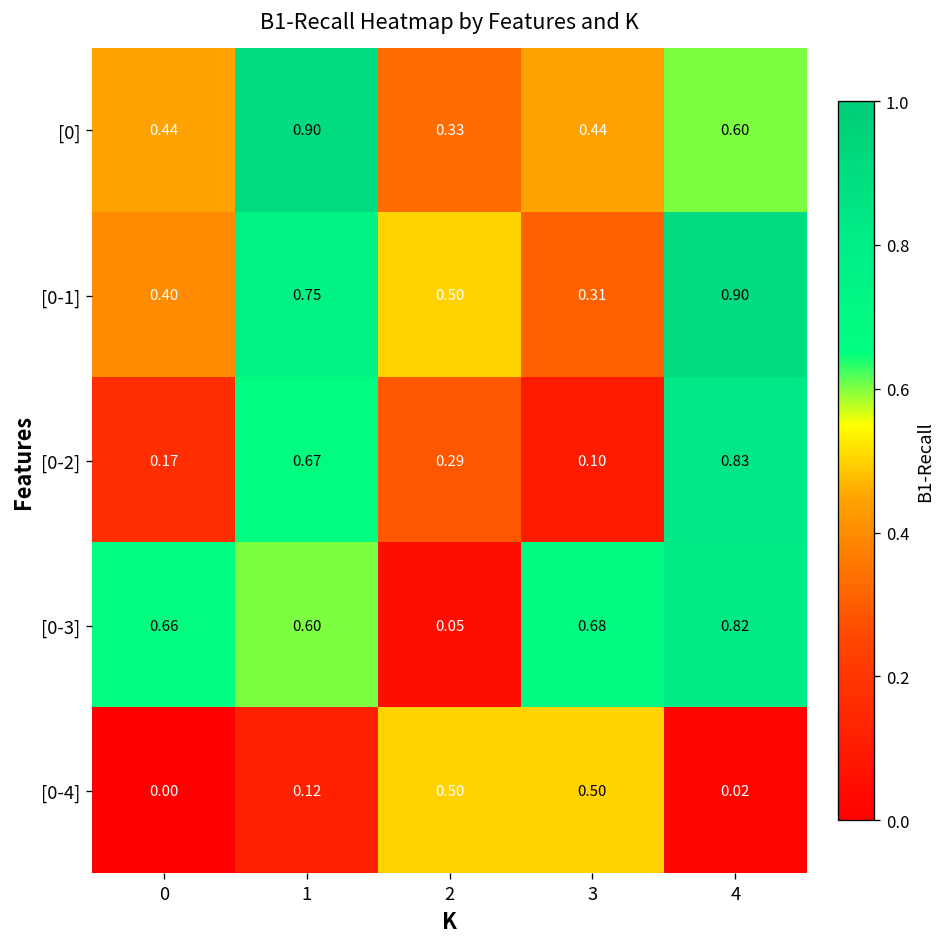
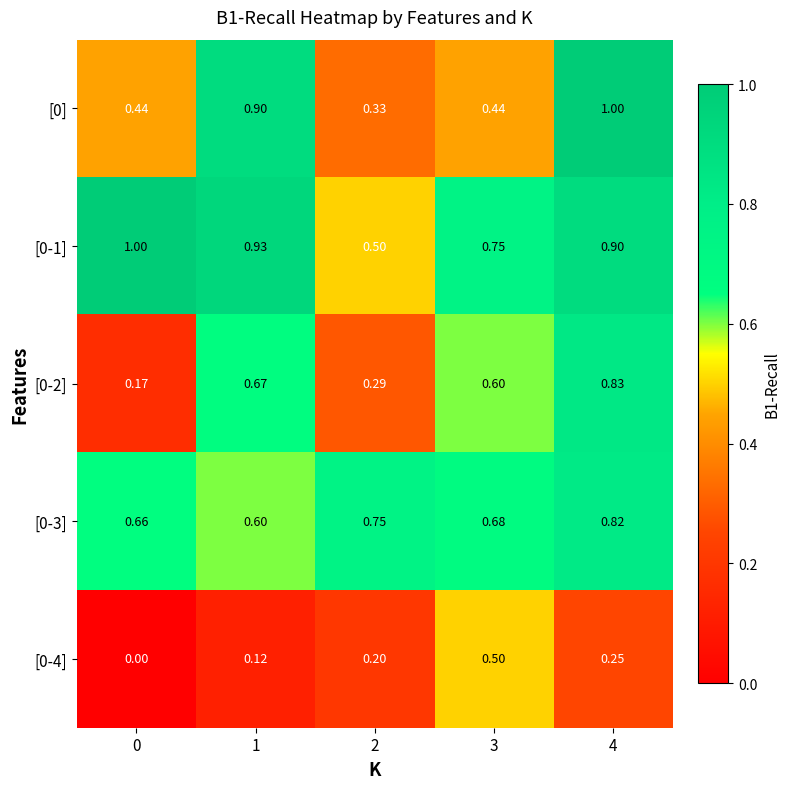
[0], 4: 0.60 -> 1.00
[0-1], 0: 0.40 -> 1.00
[0-1], 1: 0.75 -> 0.93
[0-1], 3: 0.31 -> 0.75
[0-2], 3: 0.10 -> 0.60
[0-3], 2: 0.05 -> 0.75
[0-4], 2: 0.50 -> 0.20
[0-4], 4: 0.02 -> 0.25
